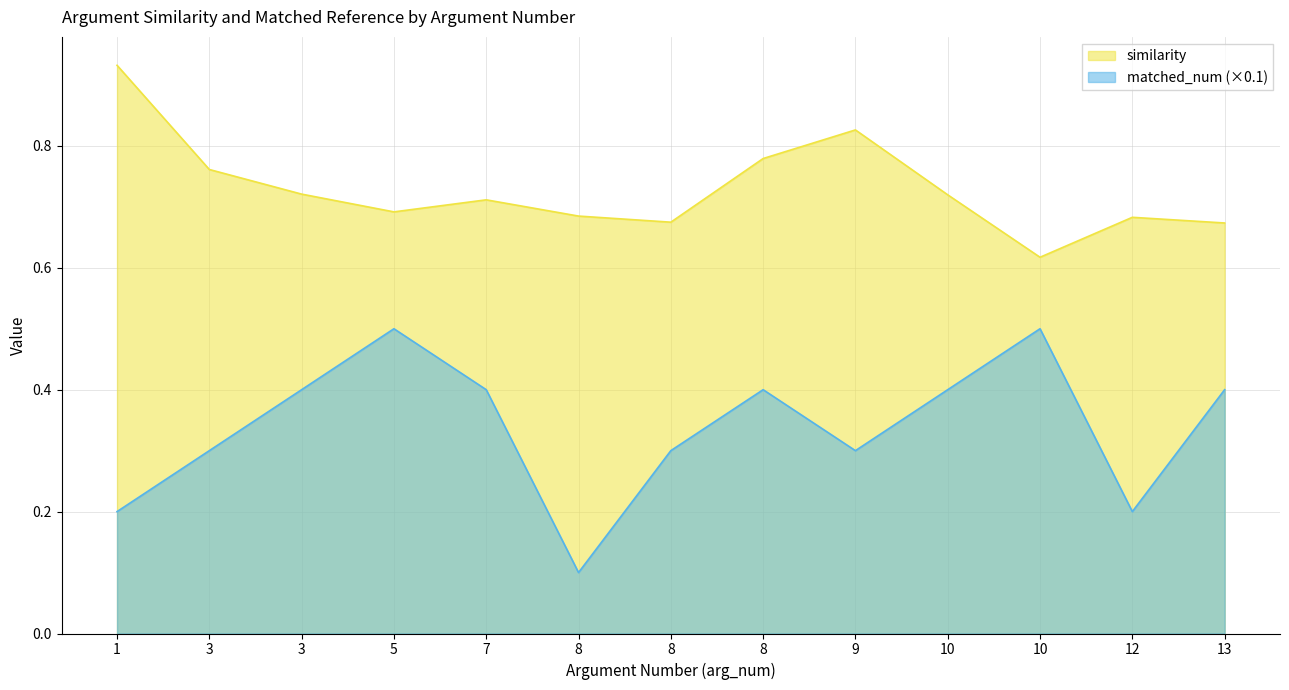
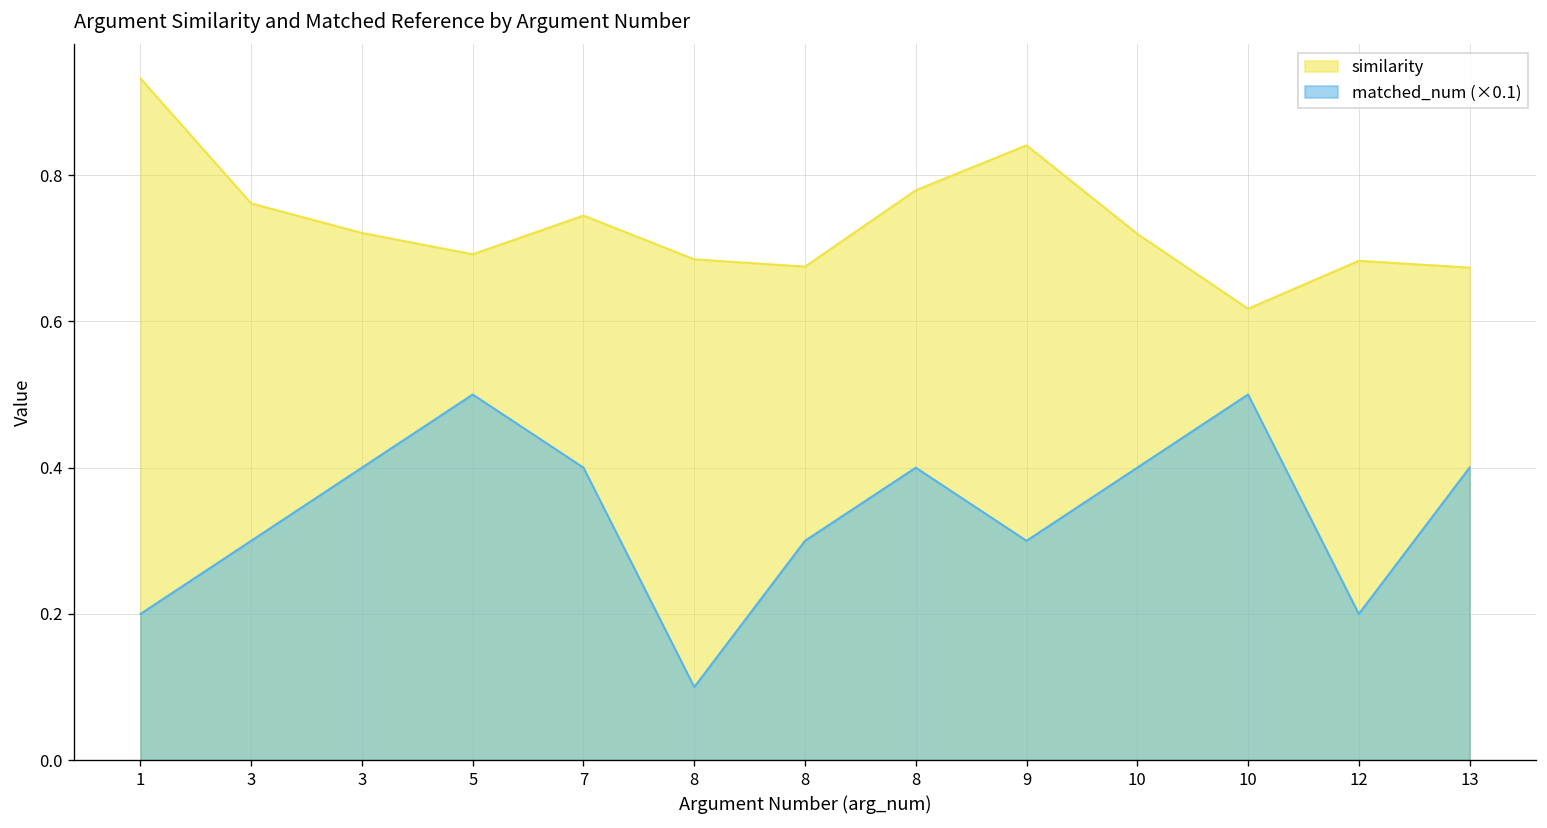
similarity, 7: 0.71 -> 0.74
similarity, 9: 0.83 -> 0.84
